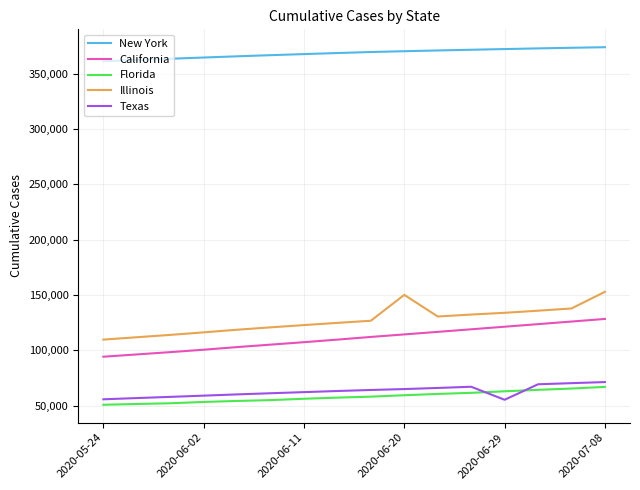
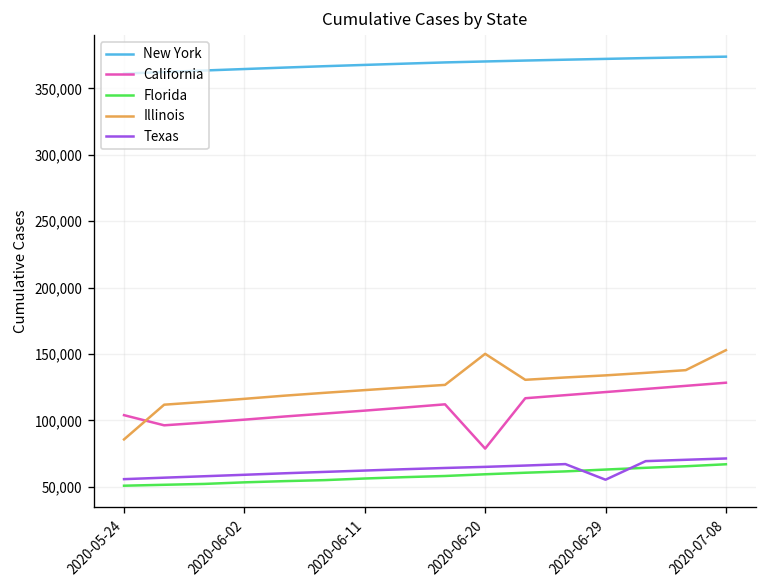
California, 2020-05-24: 94,000 -> 104,000
Illinois, 2020-05-24: 110,000 -> 86,000
California, 2020-06-20: 114,000 -> 79,000
